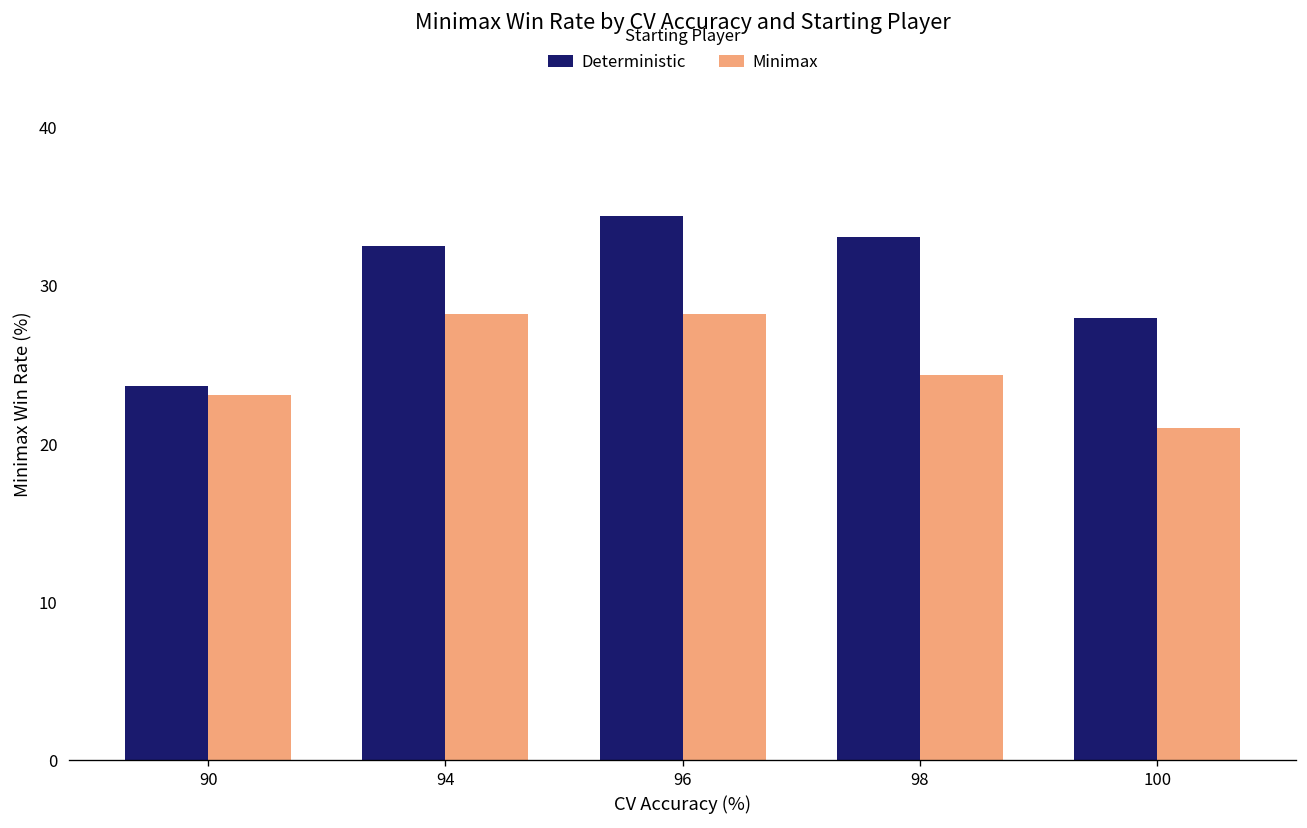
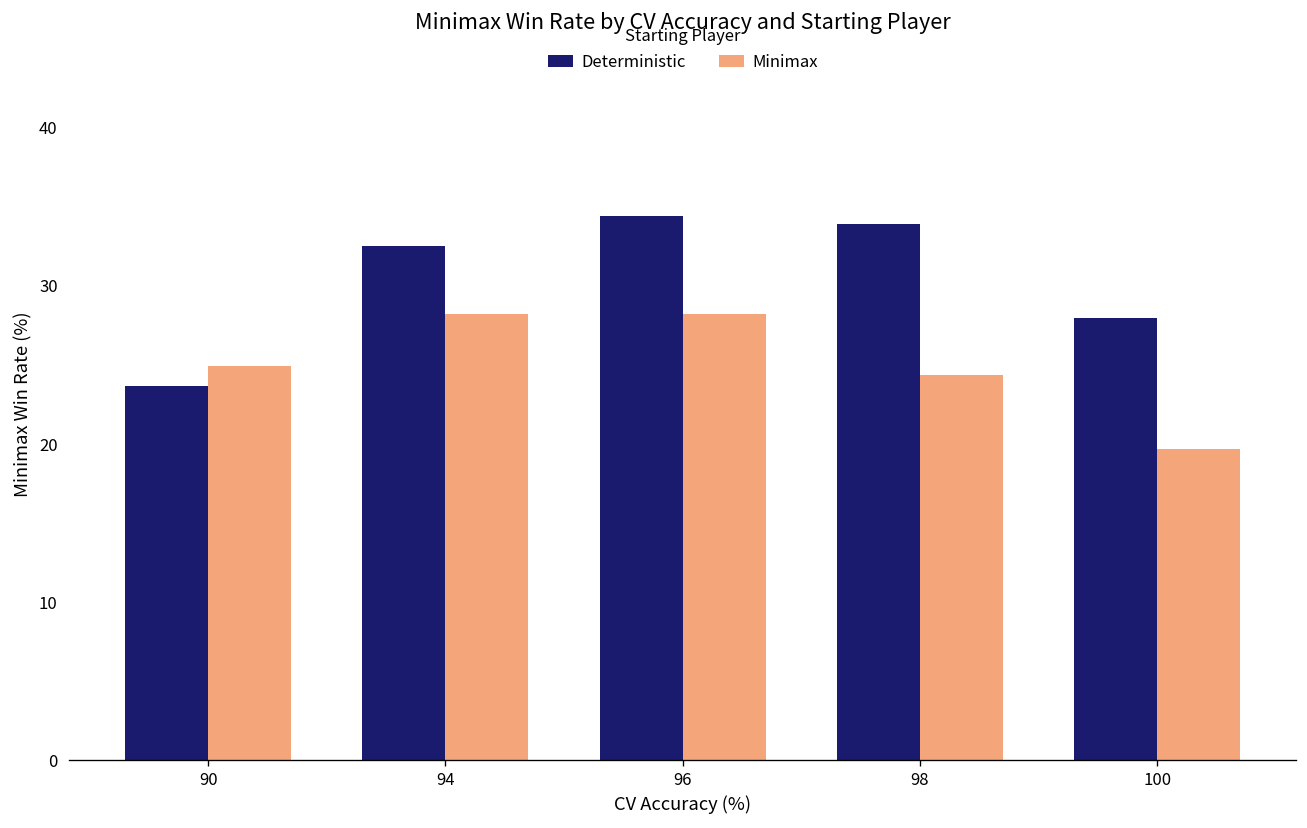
Minimax, 90: 23.1 -> 24.9
Deterministic, 98: 33.1 -> 33.9
Minimax, 100: 21.0 -> 19.7
